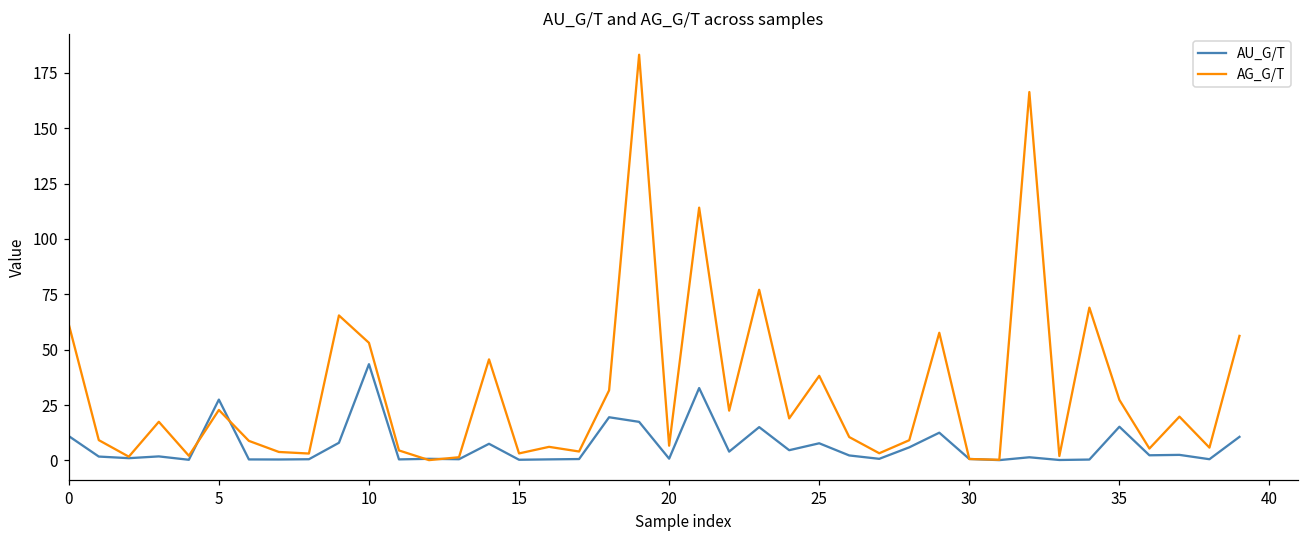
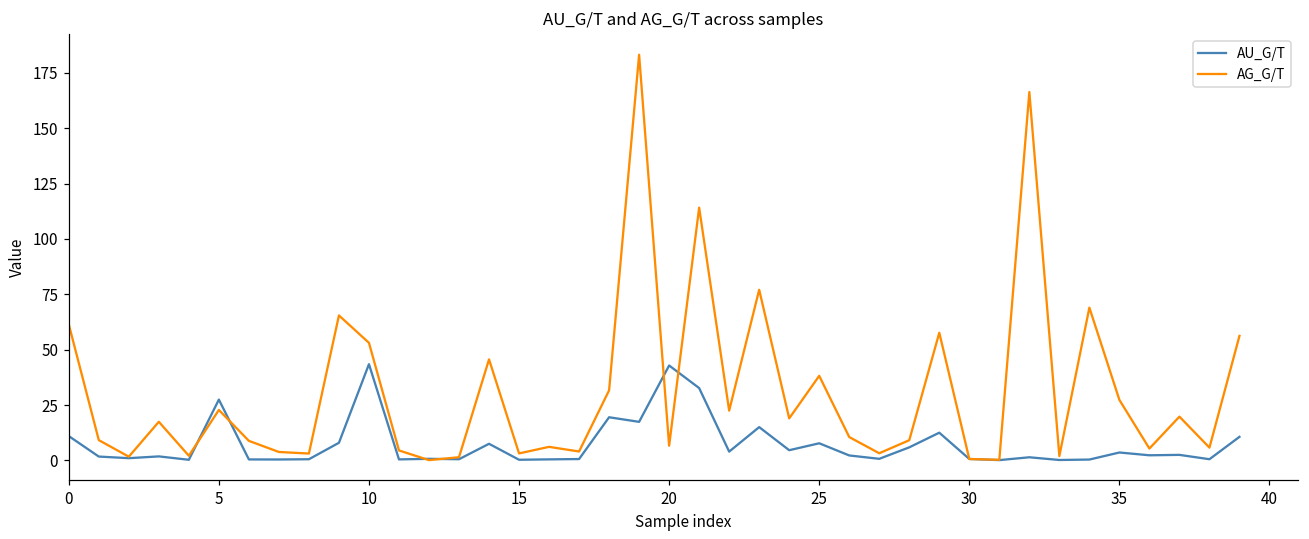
AU_G/T, 20: 1 -> 43
AU_G/T, 35: 15 -> 4
